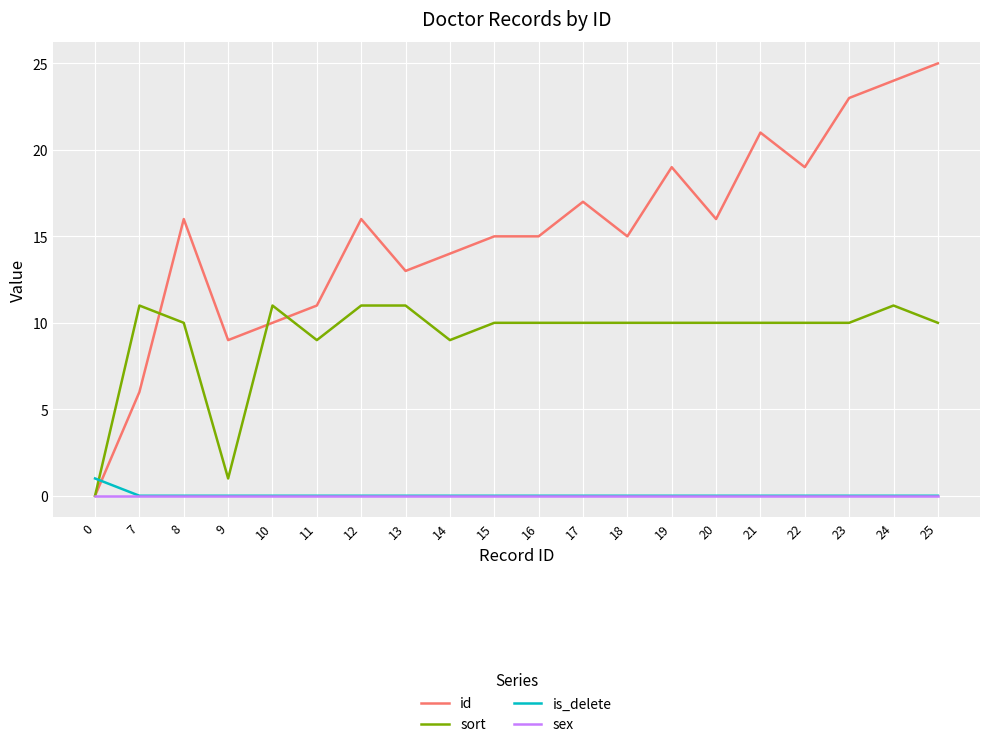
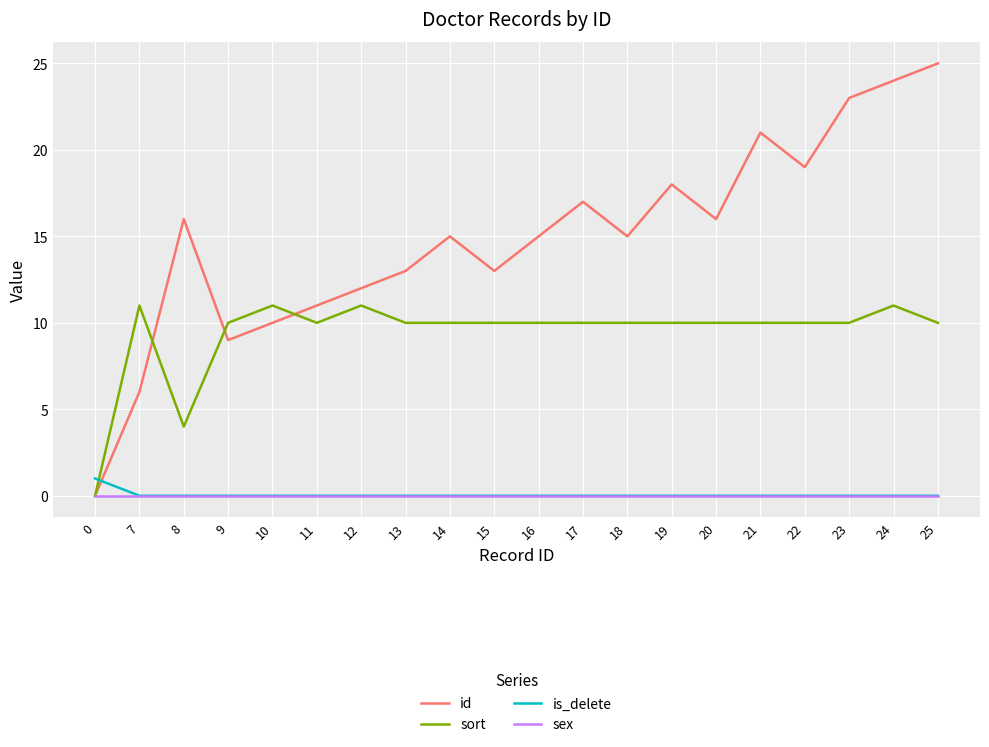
sort, 8: 10 -> 4
sort, 9: 1 -> 10
sort, 11: 9 -> 10
id, 12: 16 -> 12
sort, 13: 11 -> 10
id, 14: 14 -> 15
sort, 14: 9 -> 10
id, 15: 15 -> 13
id, 19: 19 -> 18
